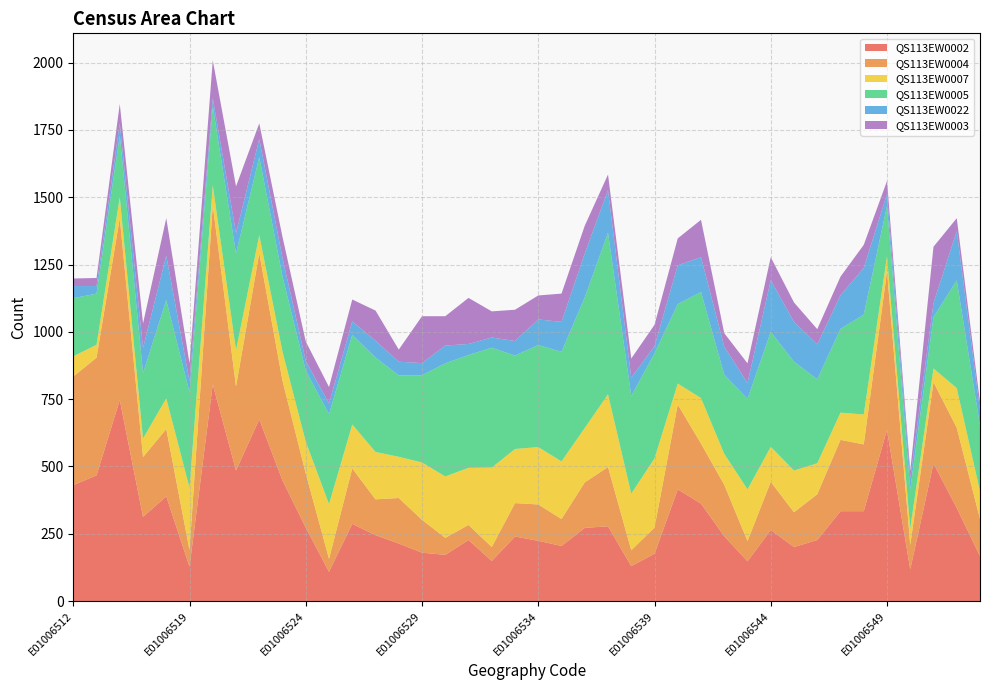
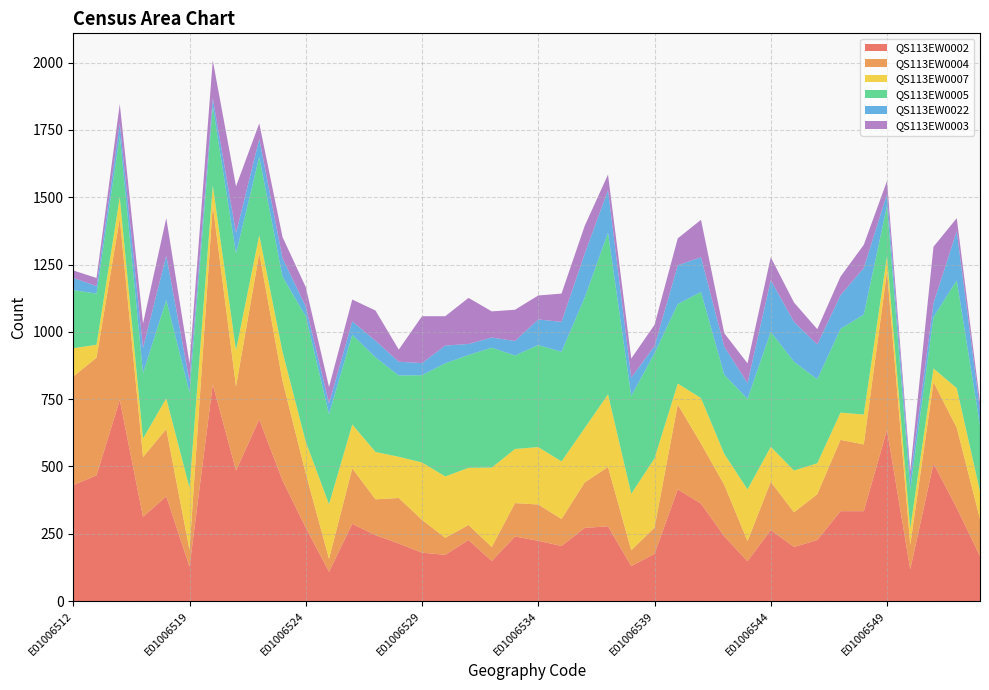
QS113EW0007, E01006512: 80 -> 110
QS113EW0005, E01006524: 260 -> 470
